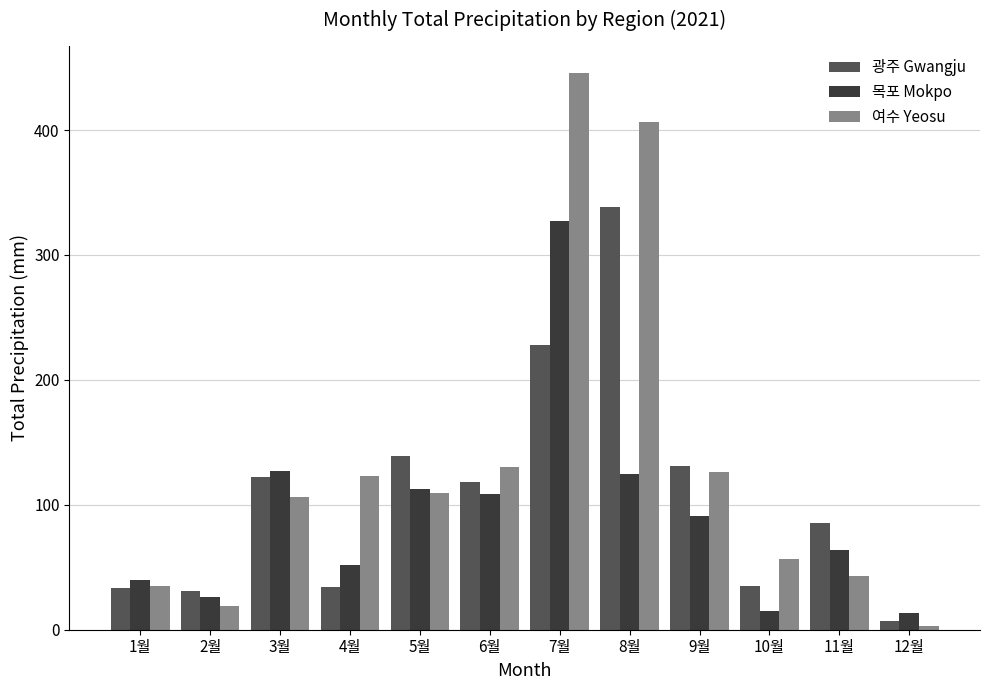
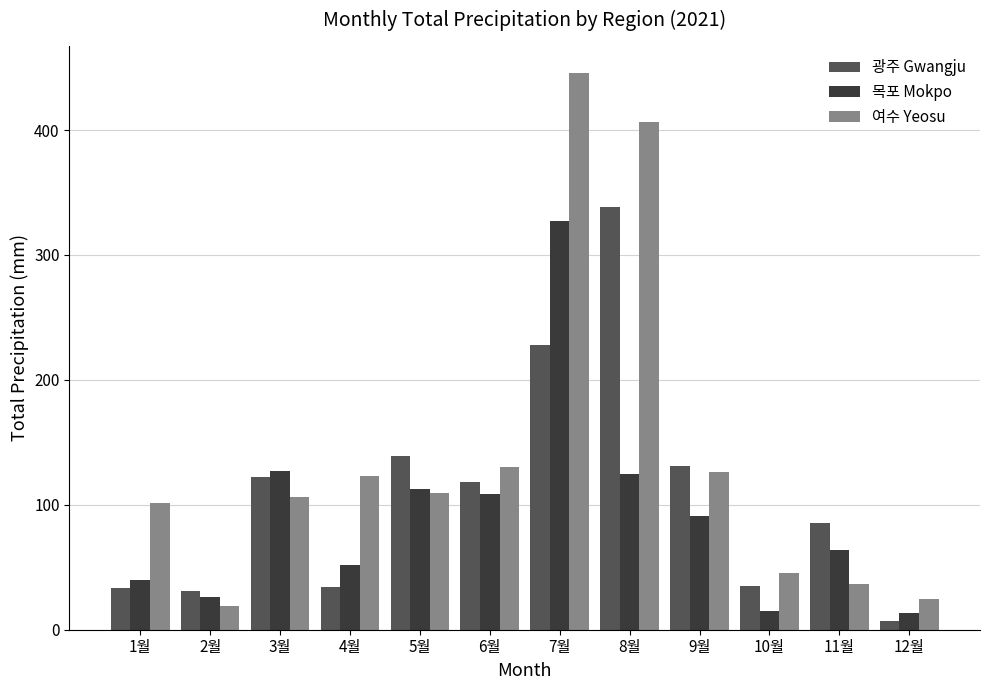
여수 Yeosu, 1월: 35 -> 102
여수 Yeosu, 10월: 57 -> 45
여수 Yeosu, 11월: 43 -> 36
여수 Yeosu, 12월: 3 -> 24
